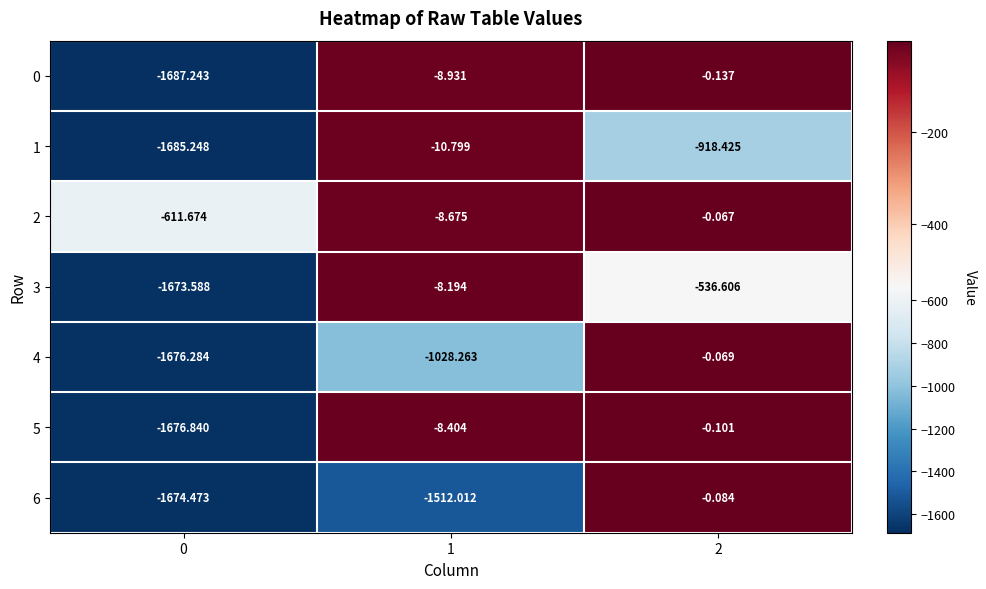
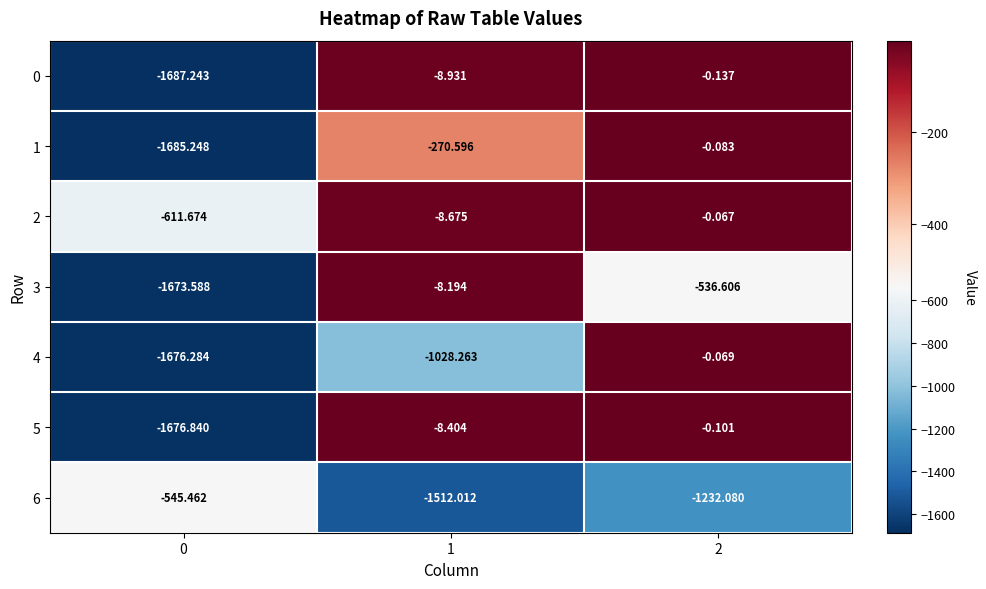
1, 1: -10.799 -> -270.596
1, 2: -918.425 -> -0.083
6, 0: -1674.473 -> -545.462
6, 2: -0.084 -> -1232.080
